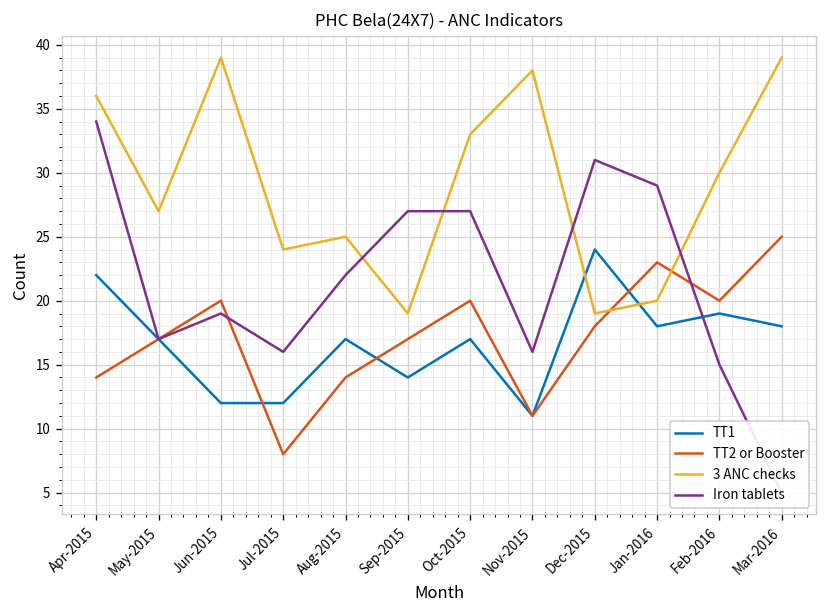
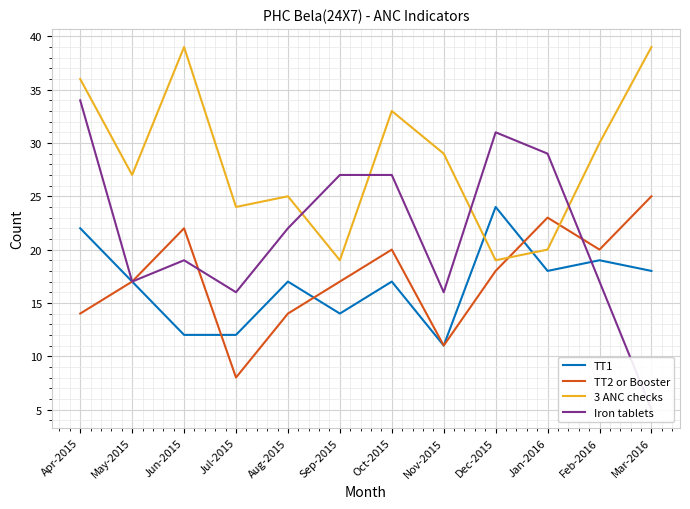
TT2 or Booster, Jun-2015: 20 -> 22
3 ANC checks, Nov-2015: 38 -> 29
Iron tablets, Feb-2016: 15 -> 17
